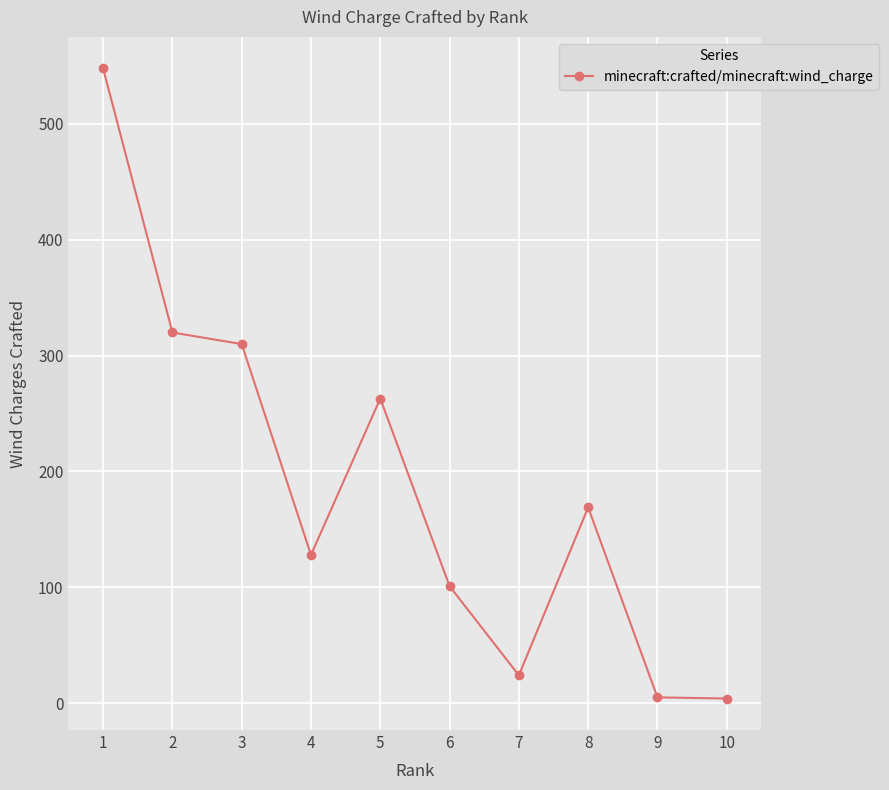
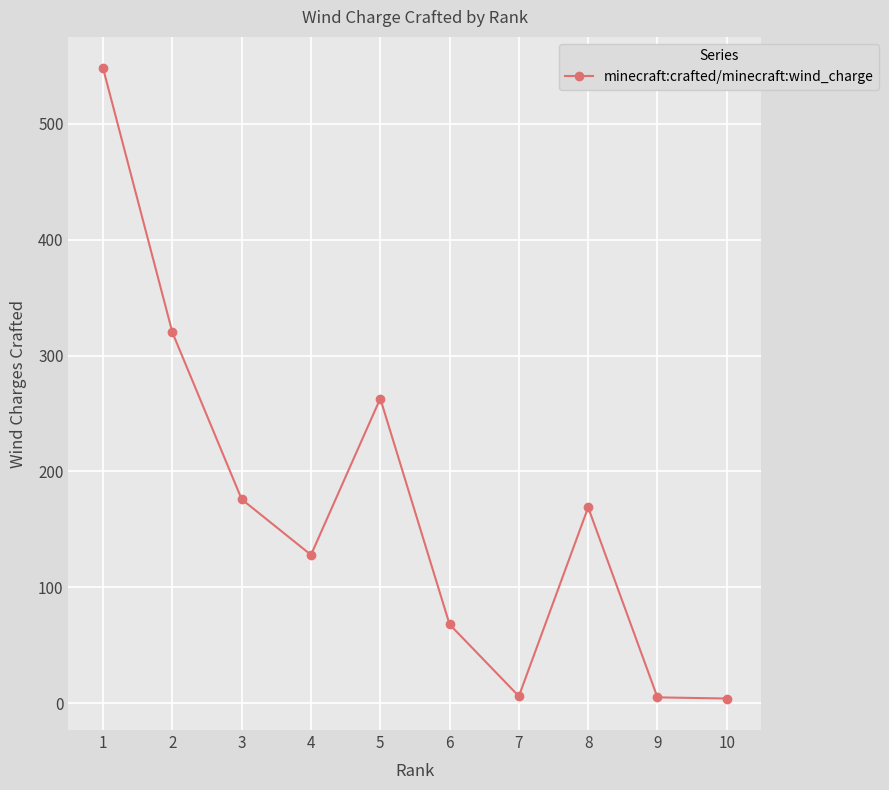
3: 310 -> 176
6: 101 -> 68
7: 24 -> 6
